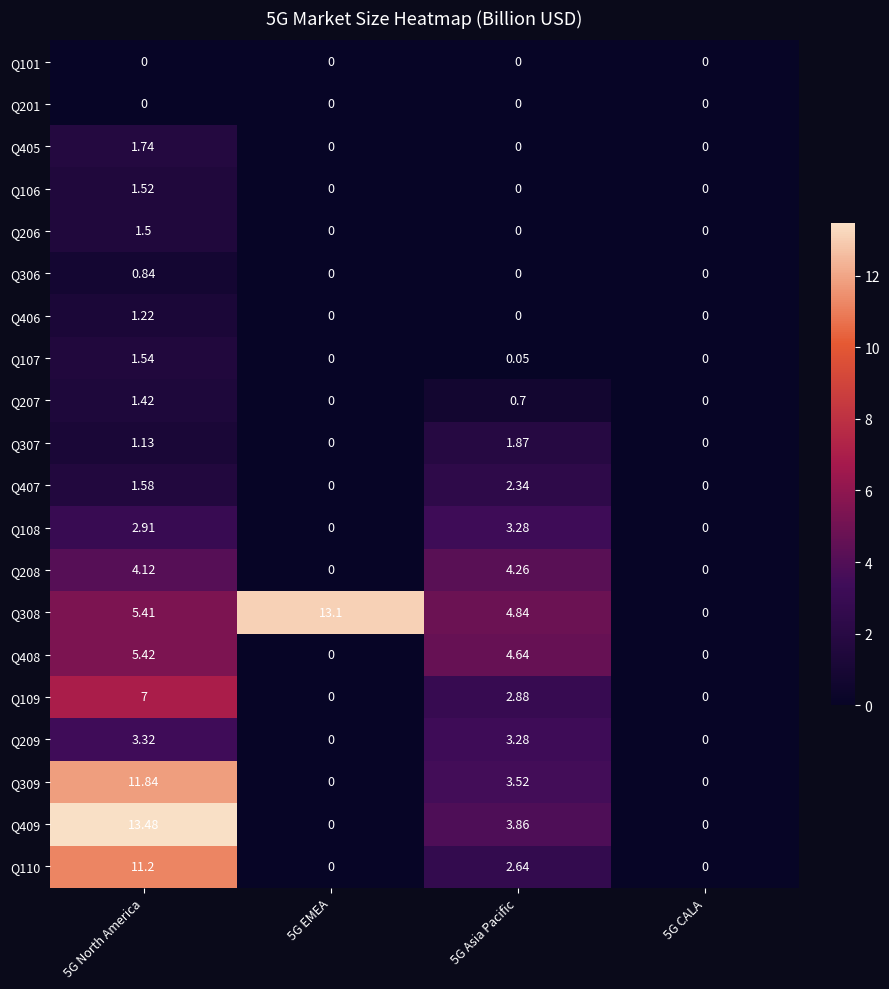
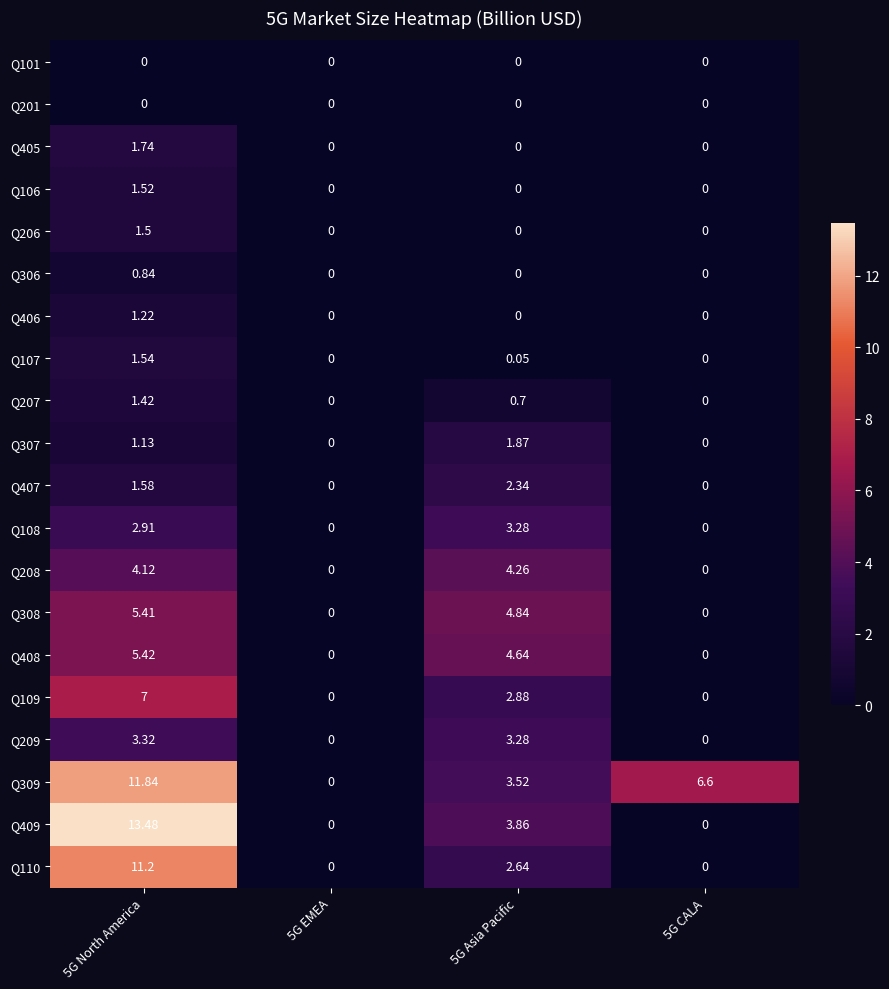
Q308, 5G EMEA: 13.1 -> 0
Q309, 5G CALA: 0 -> 6.6
